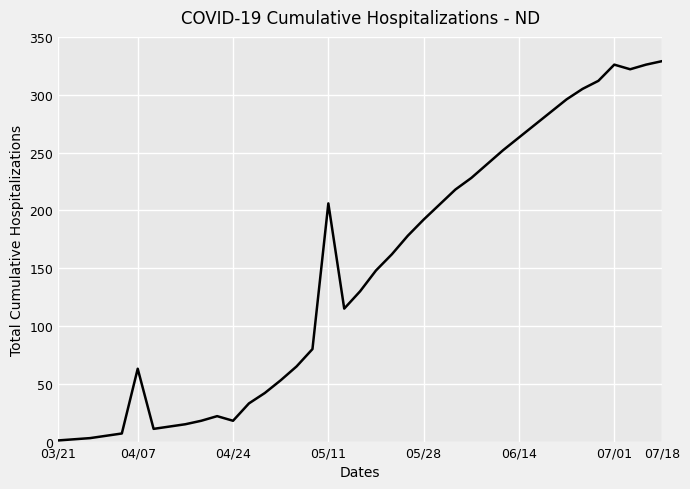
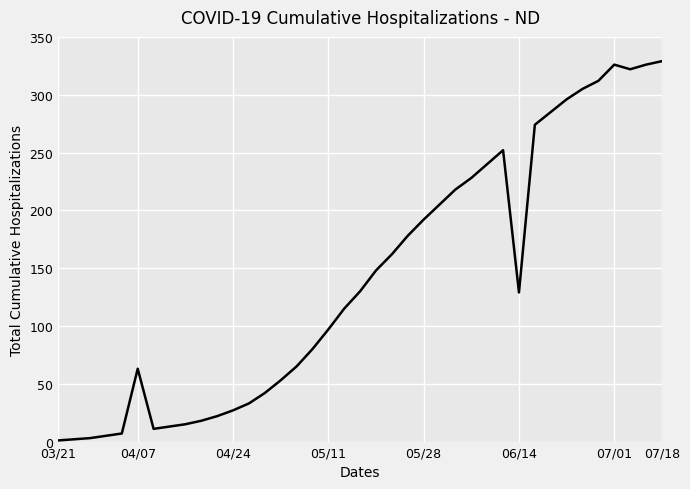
04/24: 18 -> 27
05/11: 206 -> 97
06/14: 263 -> 129
